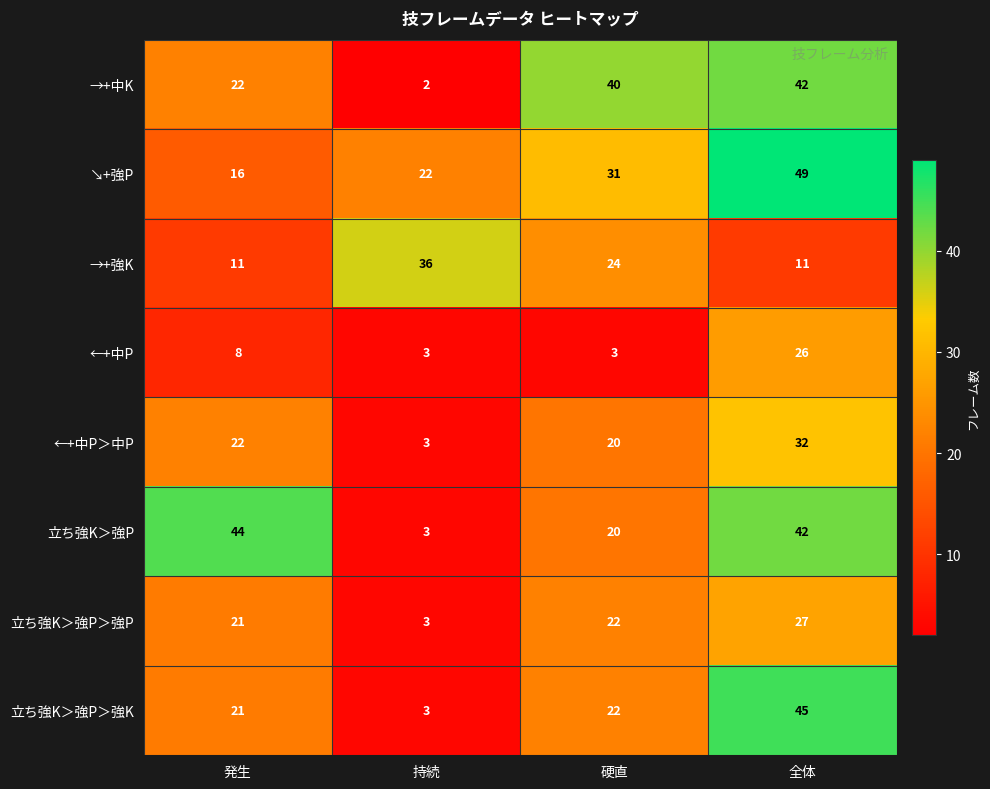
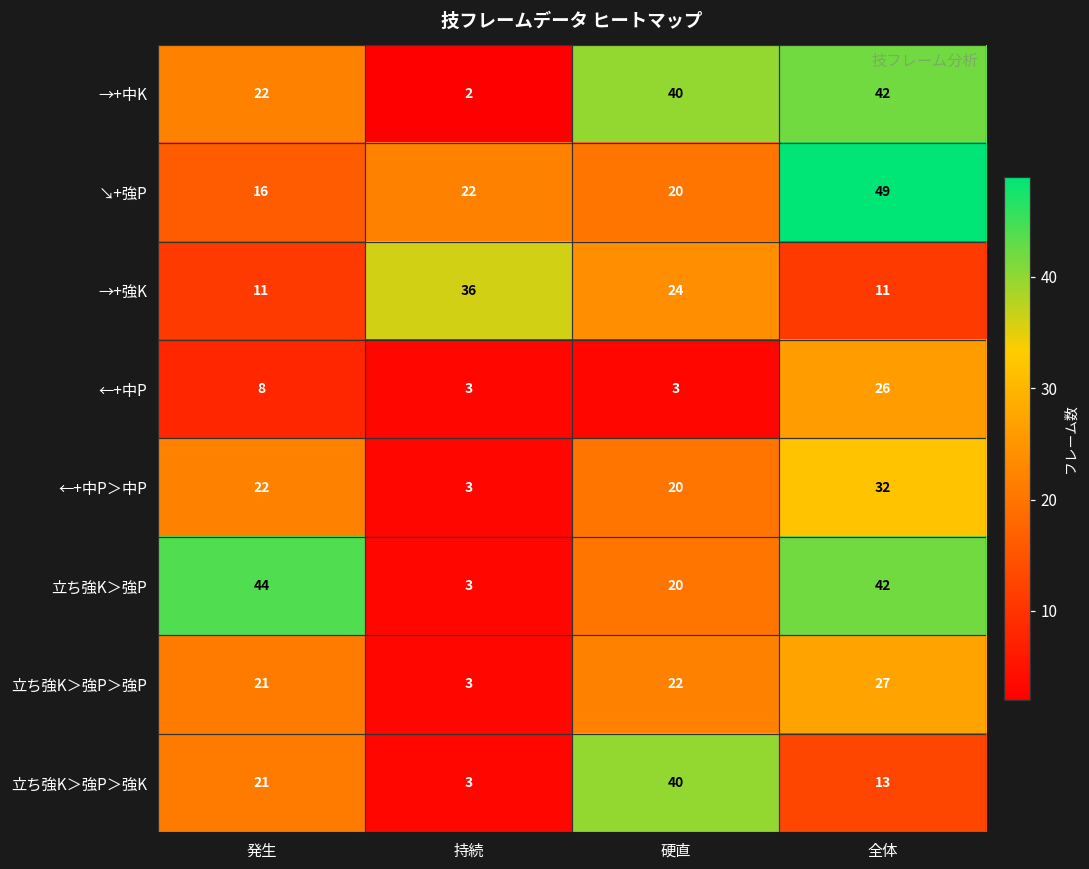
↘+強P, 硬直: 31 -> 20
立ち強K＞強P＞強K, 硬直: 22 -> 40
立ち強K＞強P＞強K, 全体: 45 -> 13
